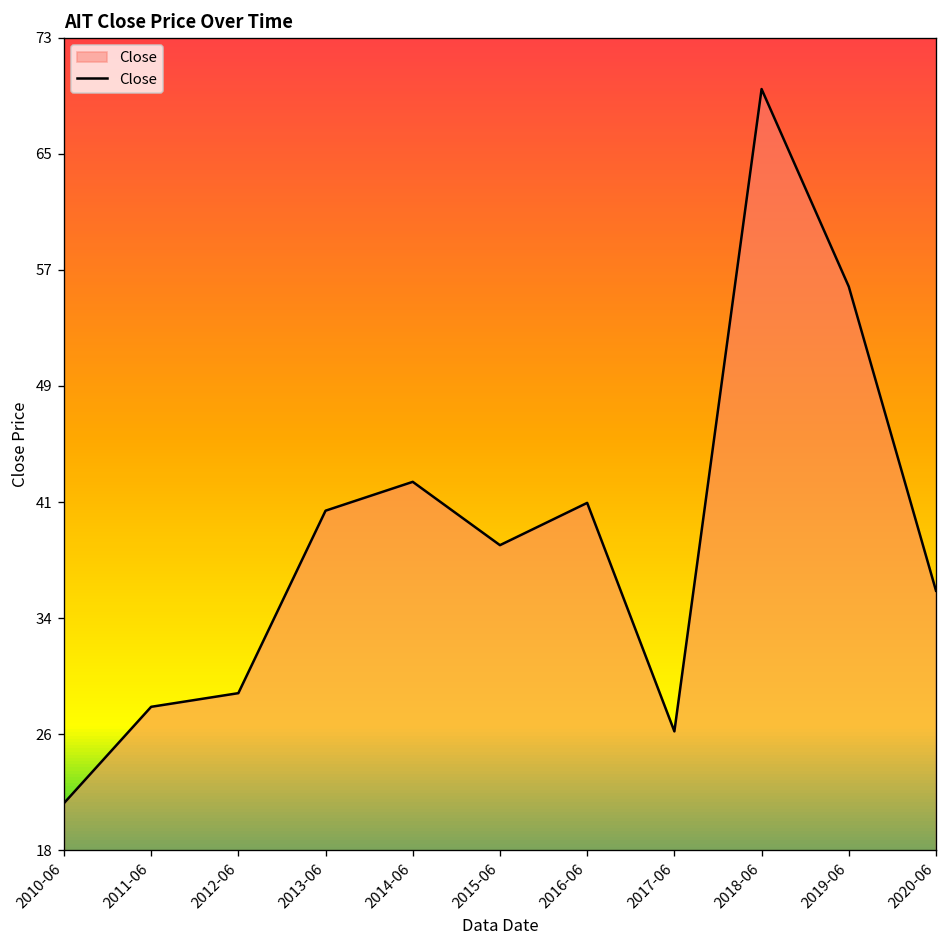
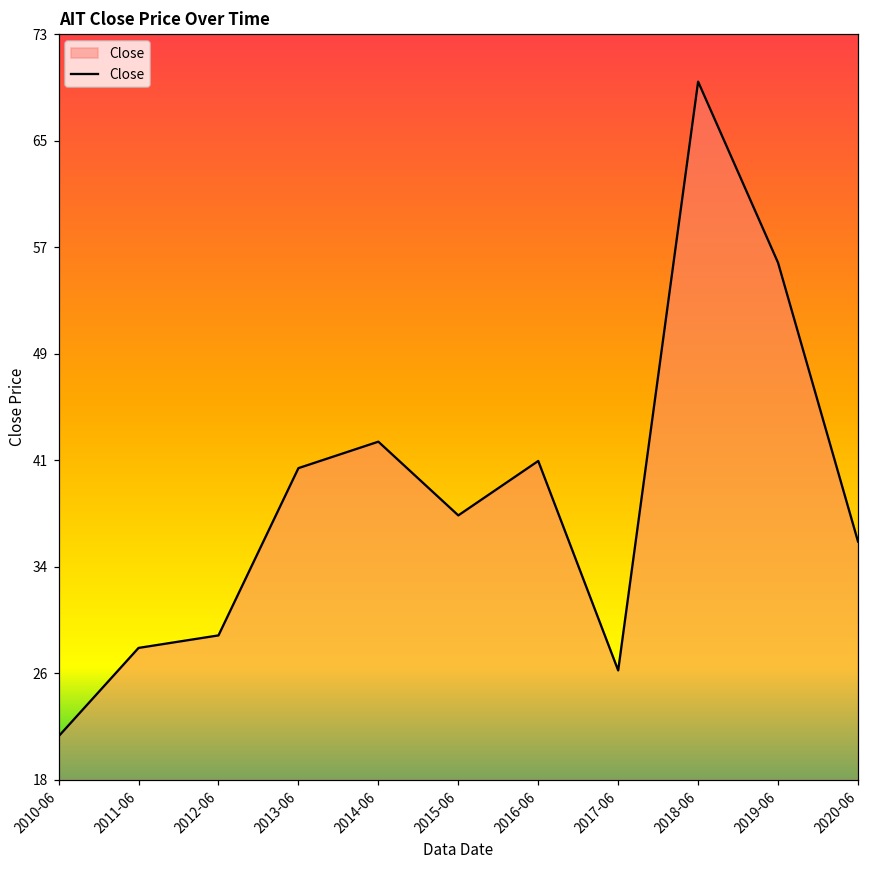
2015-06: 38.5 -> 37.4
